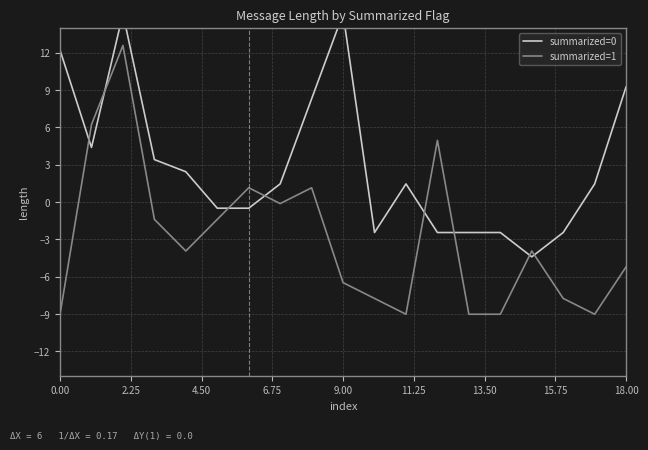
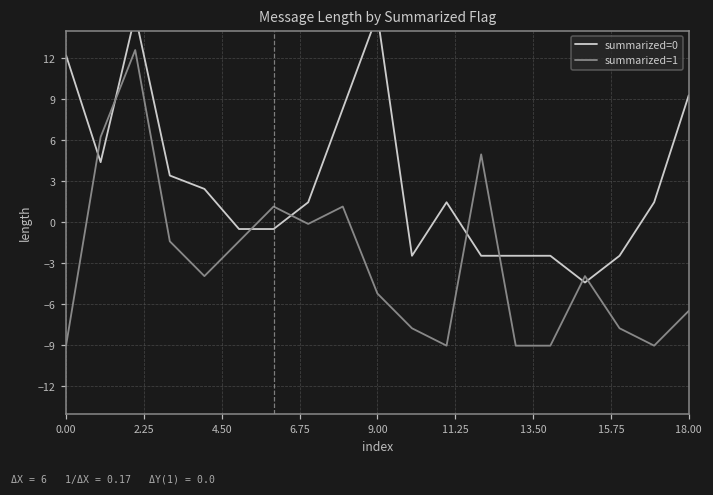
summarized=1, 9.00: -6.5 -> -5.2
summarized=1, 18.00: -5.2 -> -6.5
